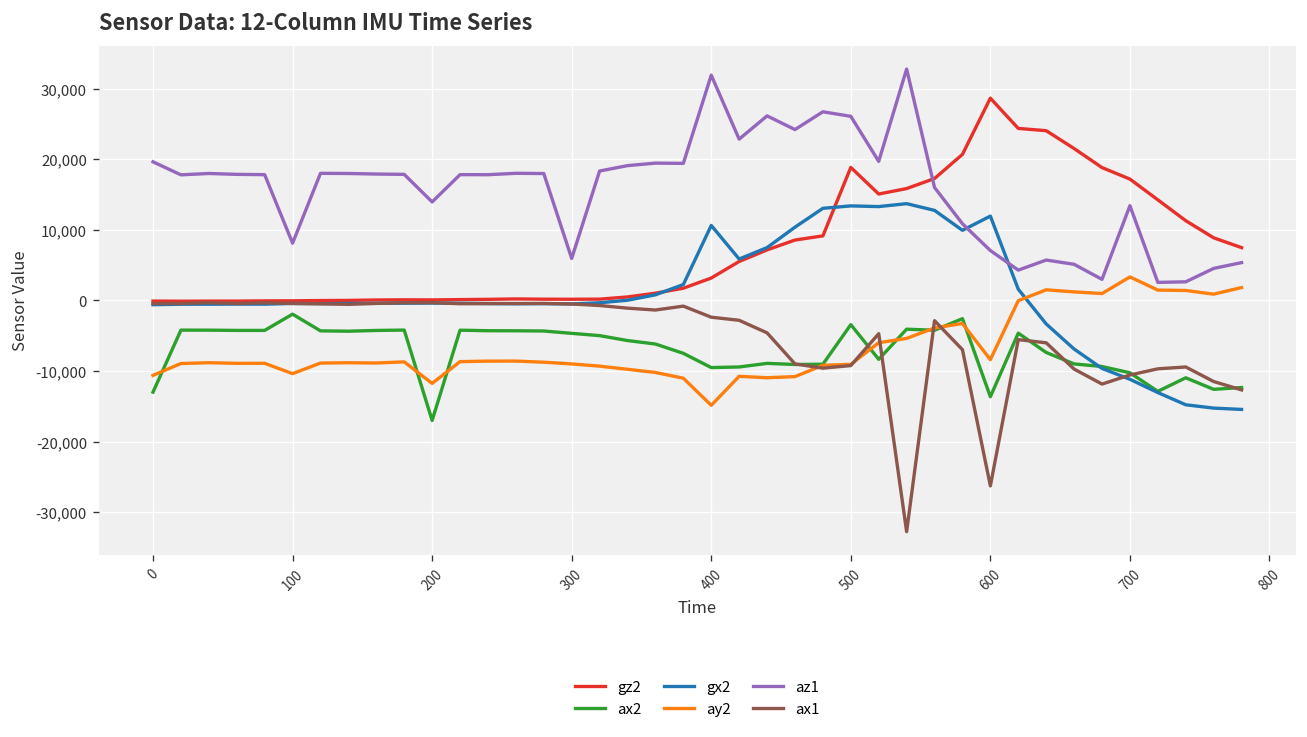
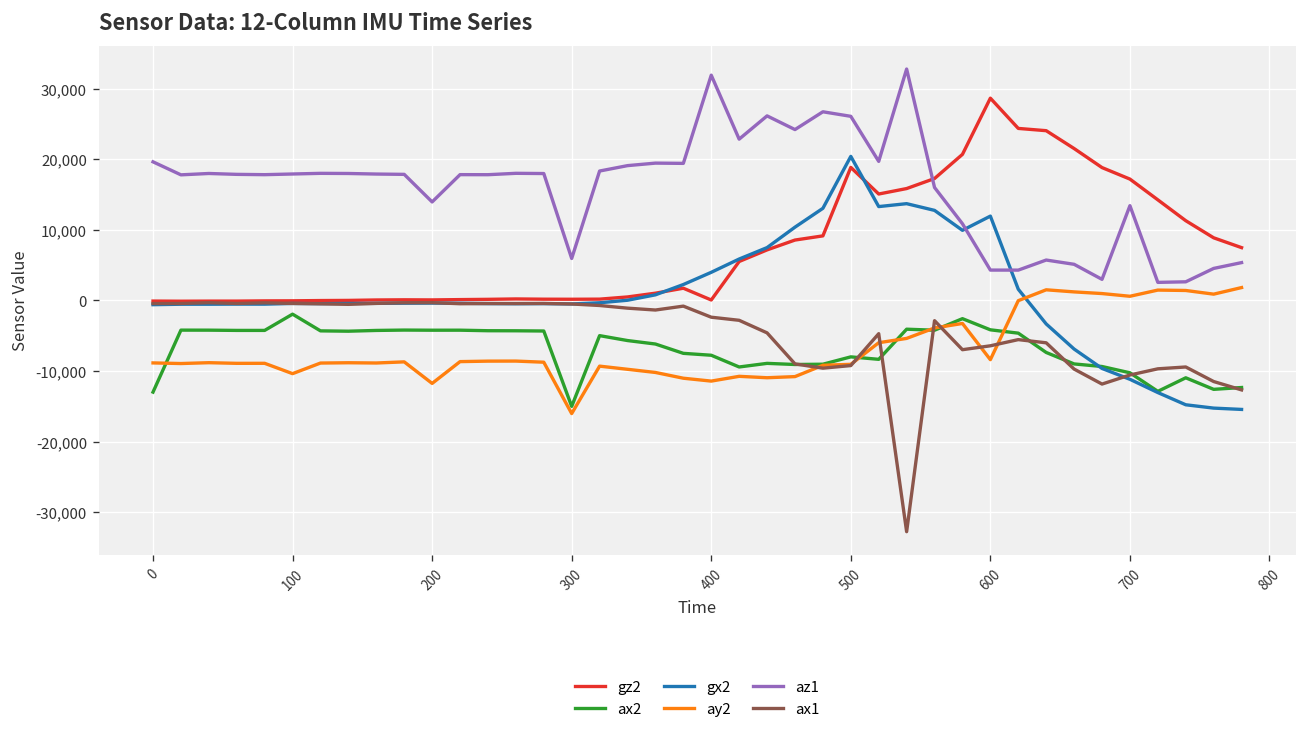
ay2, 0: -11,000 -> -9,000
az1, 100: 8,000 -> 18,000
ax2, 200: -17,000 -> -4,000
ax2, 300: -5,000 -> -15,000
ay2, 300: -9,000 -> -16,000
gz2, 400: 3,000 -> 0
ax2, 400: -10,000 -> -8,000
gx2, 400: 11,000 -> 4,000
ay2, 400: -15,000 -> -11,000
ax2, 500: -3,000 -> -8,000
gx2, 500: 13,000 -> 20,000
ax2, 600: -14,000 -> -4,000
az1, 600: 7,000 -> 4,000
ax1, 600: -26,000 -> -6,000
ay2, 700: 3,000 -> 1,000
